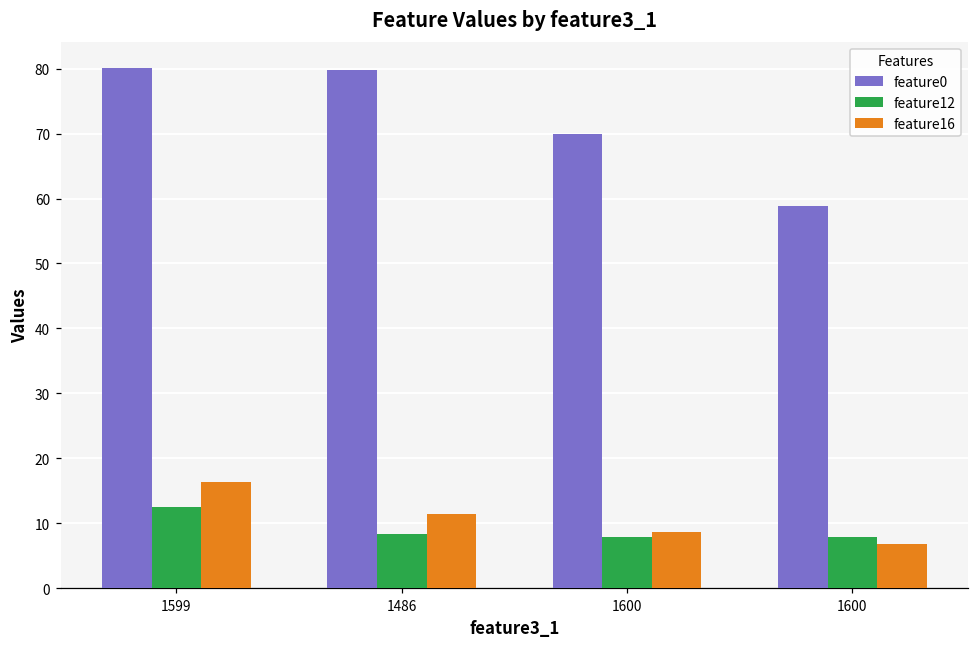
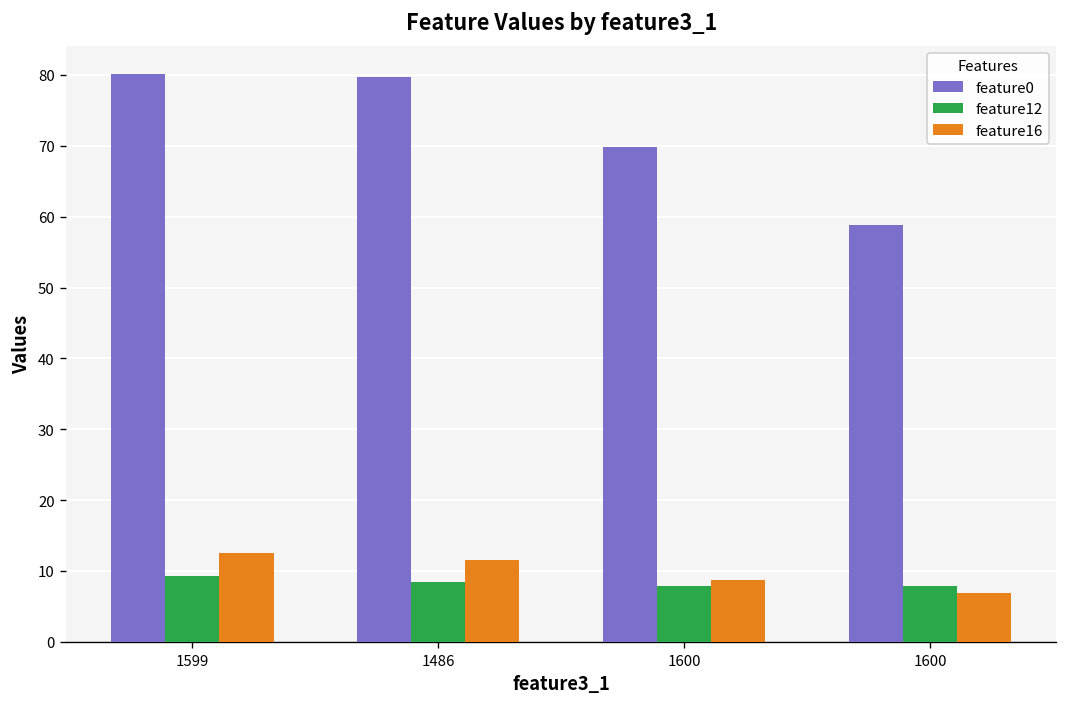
feature12, 1599: 12 -> 9
feature16, 1599: 16 -> 13
